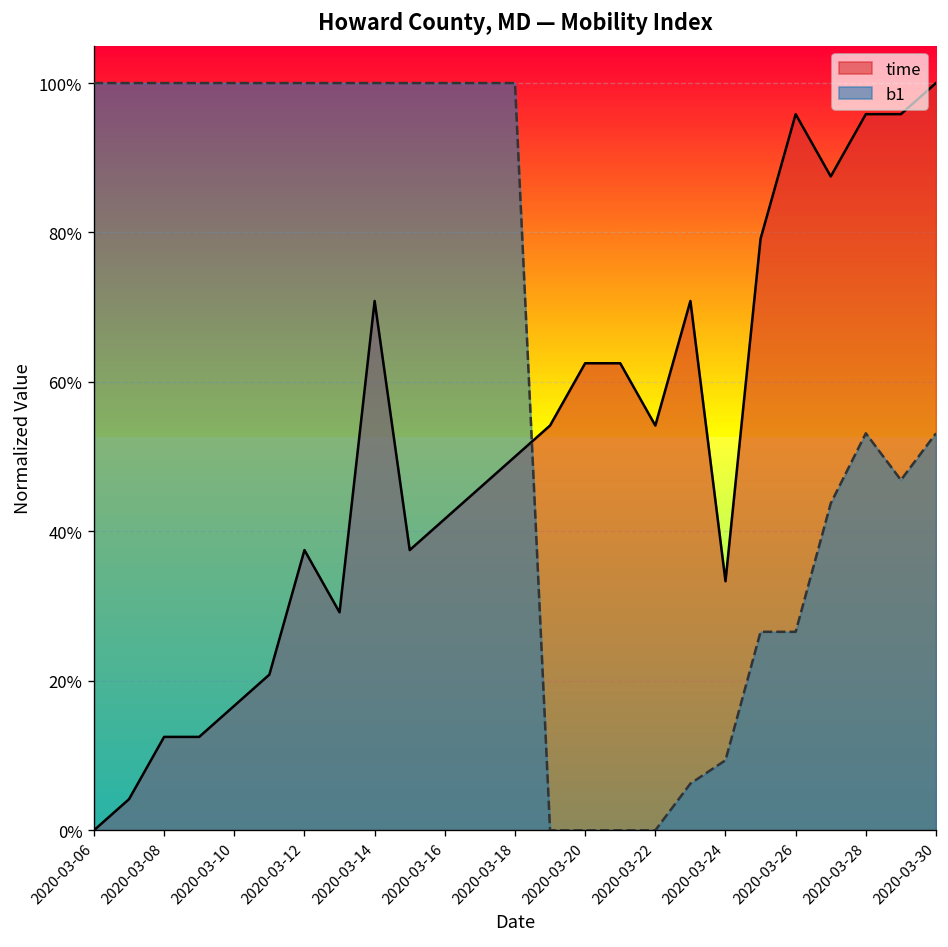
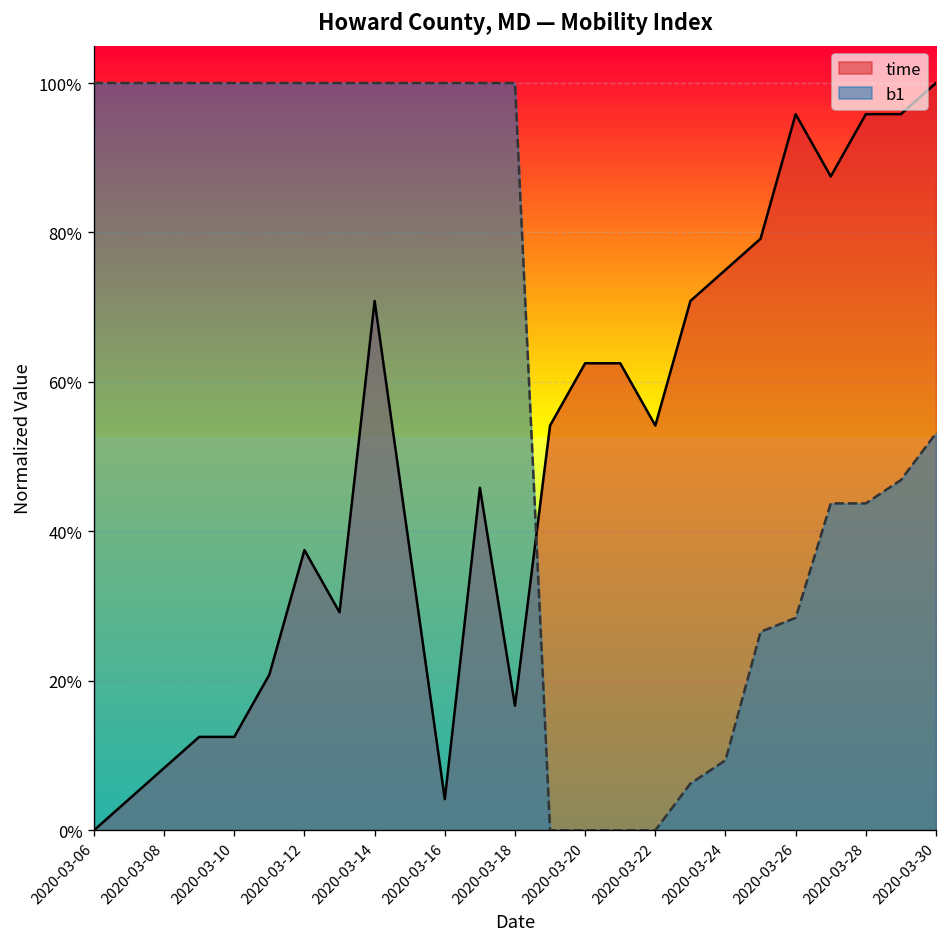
time, 2020-03-08: 13% -> 8%
time, 2020-03-10: 17% -> 13%
time, 2020-03-16: 42% -> 4%
time, 2020-03-18: 50% -> 17%
time, 2020-03-24: 33% -> 75%
b1, 2020-03-26: 27% -> 28%
b1, 2020-03-28: 53% -> 44%
